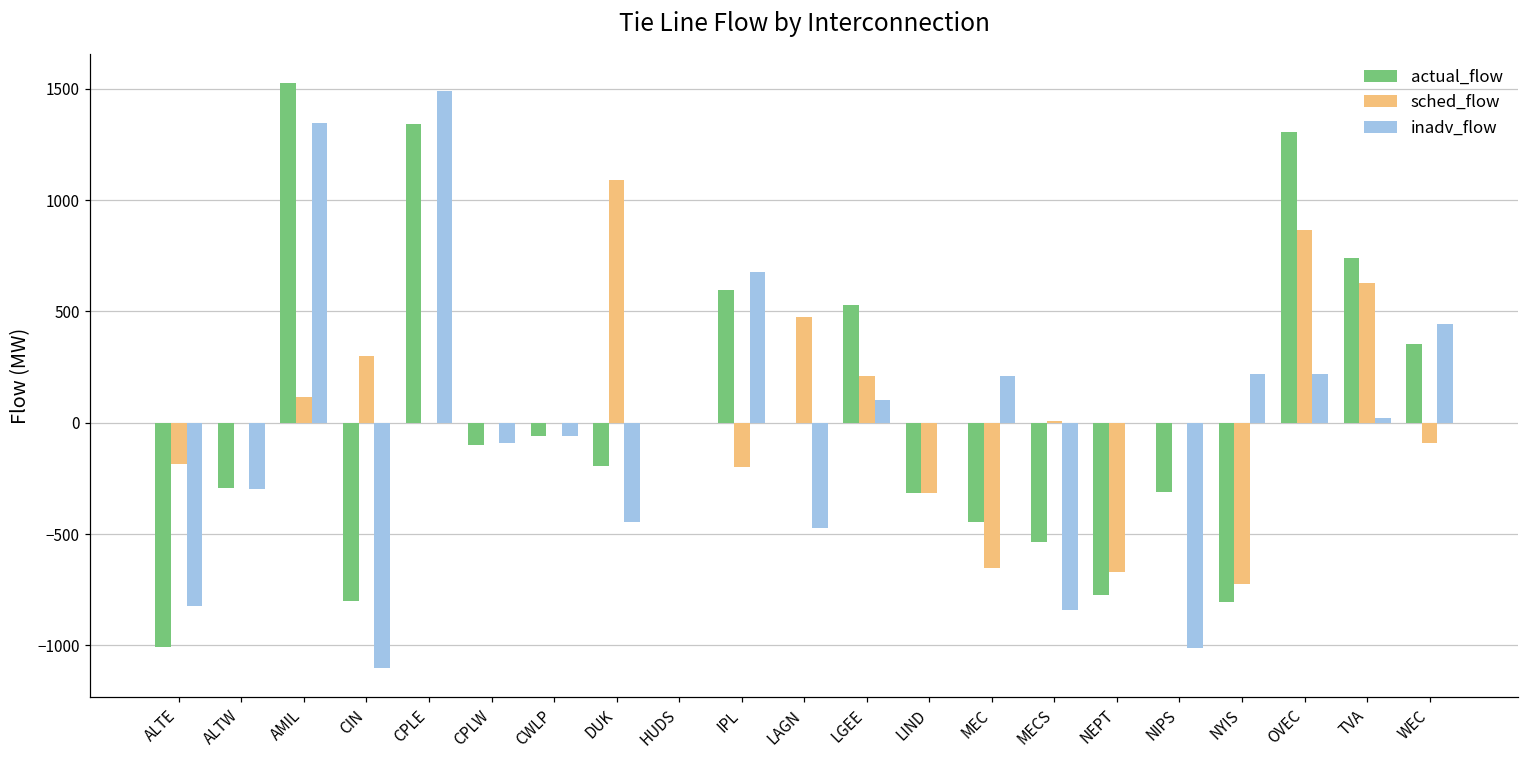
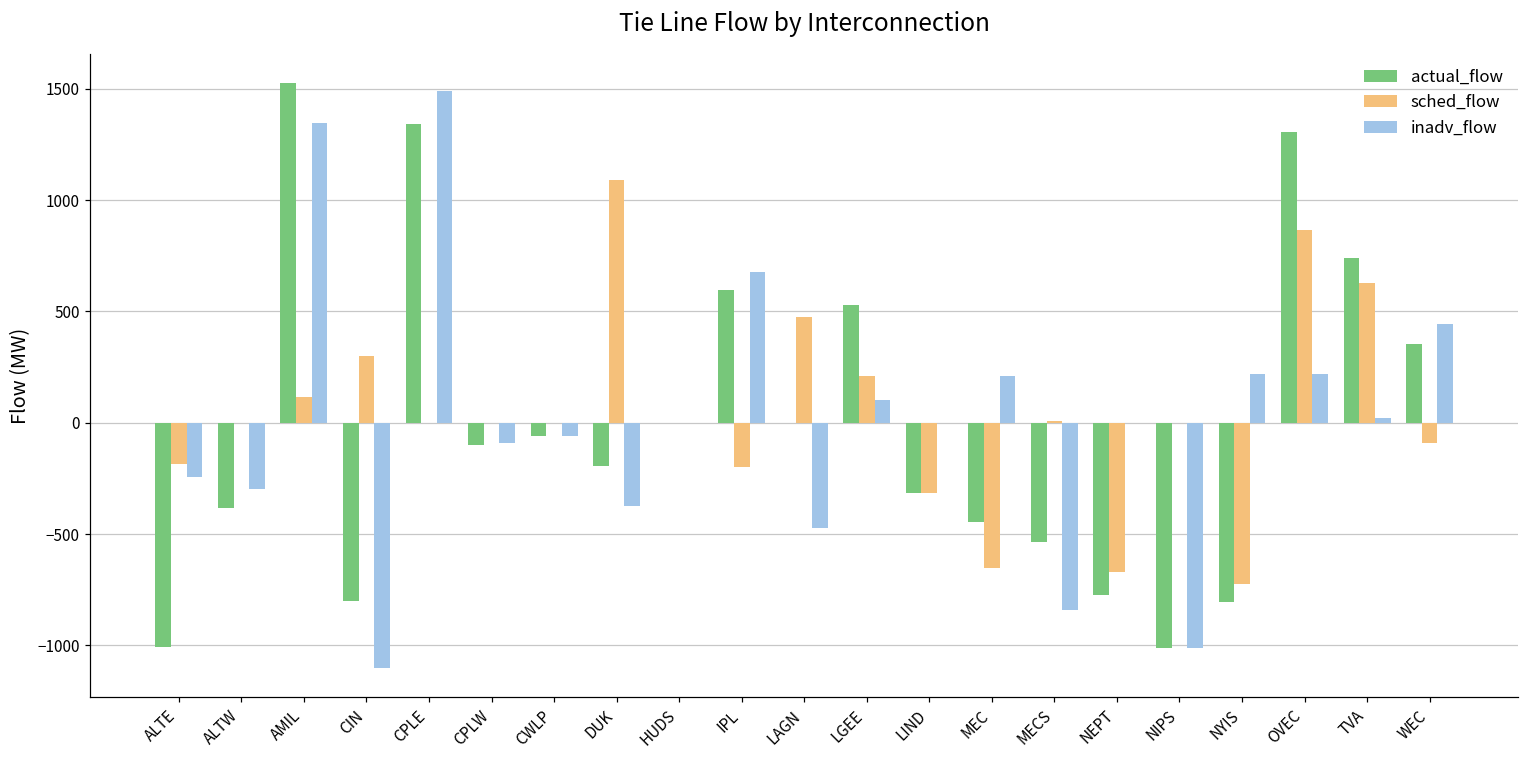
inadv_flow, ALTE: -820 -> -240
actual_flow, ALTW: -300 -> -380
inadv_flow, DUK: -440 -> -380
actual_flow, NIPS: -310 -> -1010
